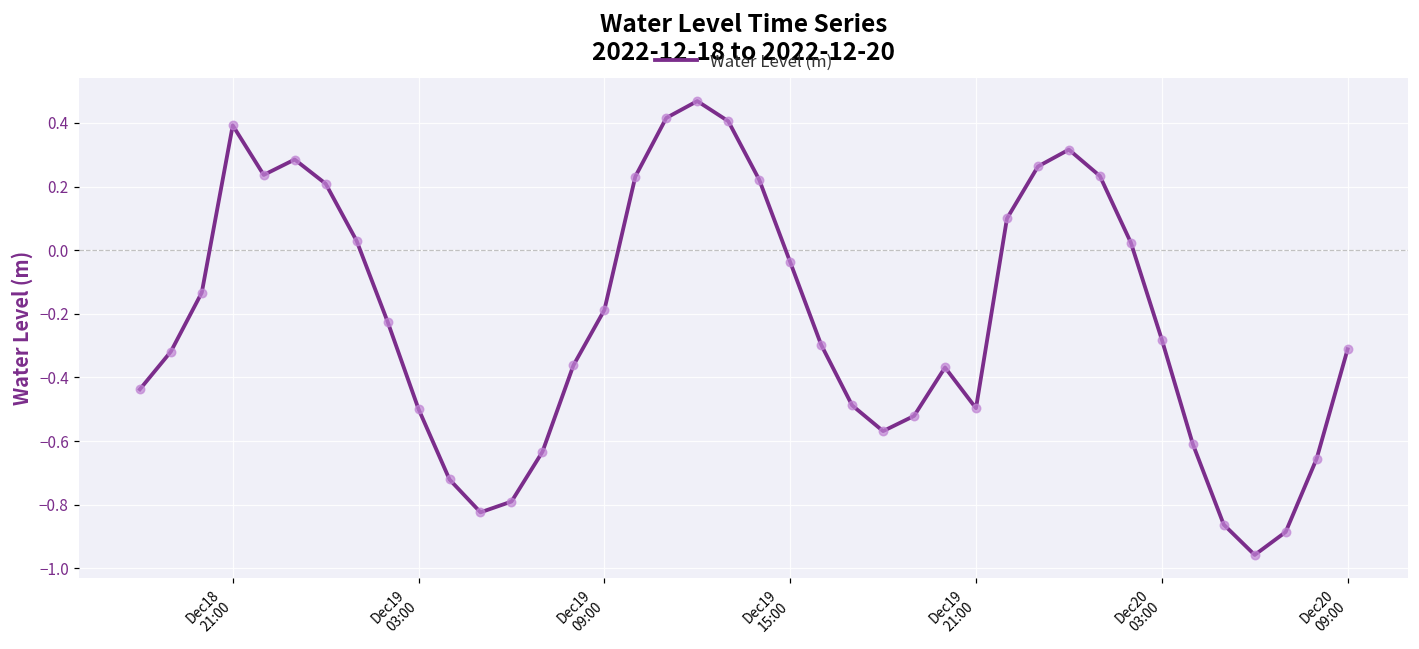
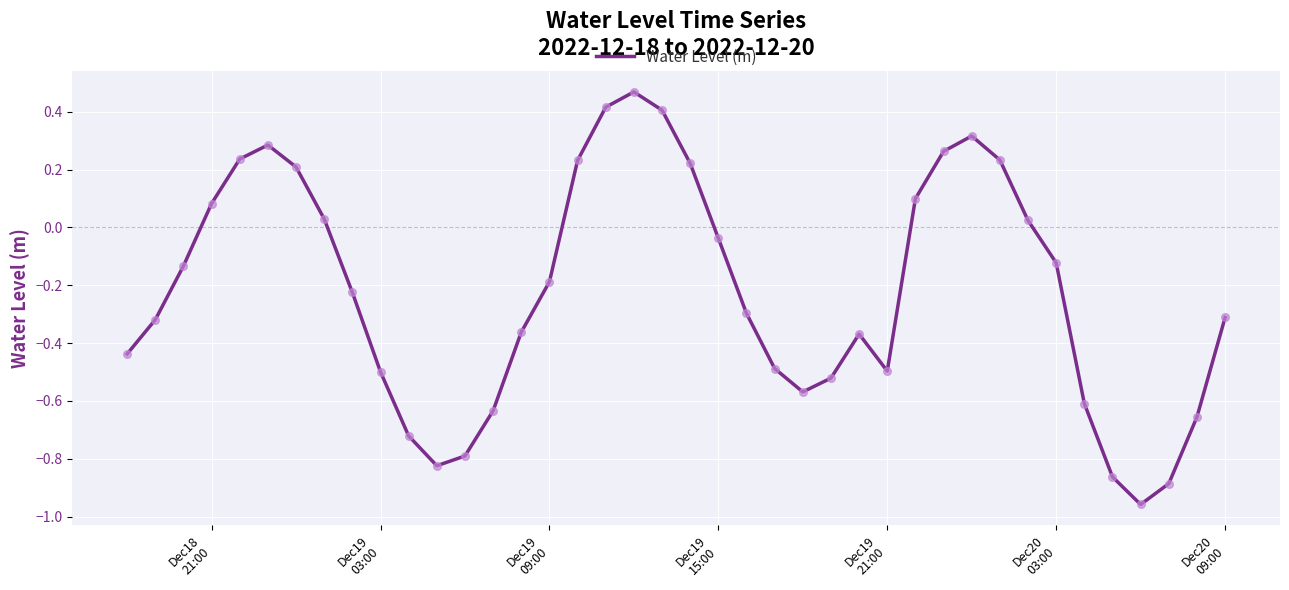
Dec18 21:00: 0.39 -> 0.08
Dec20 03:00: -0.28 -> -0.12
